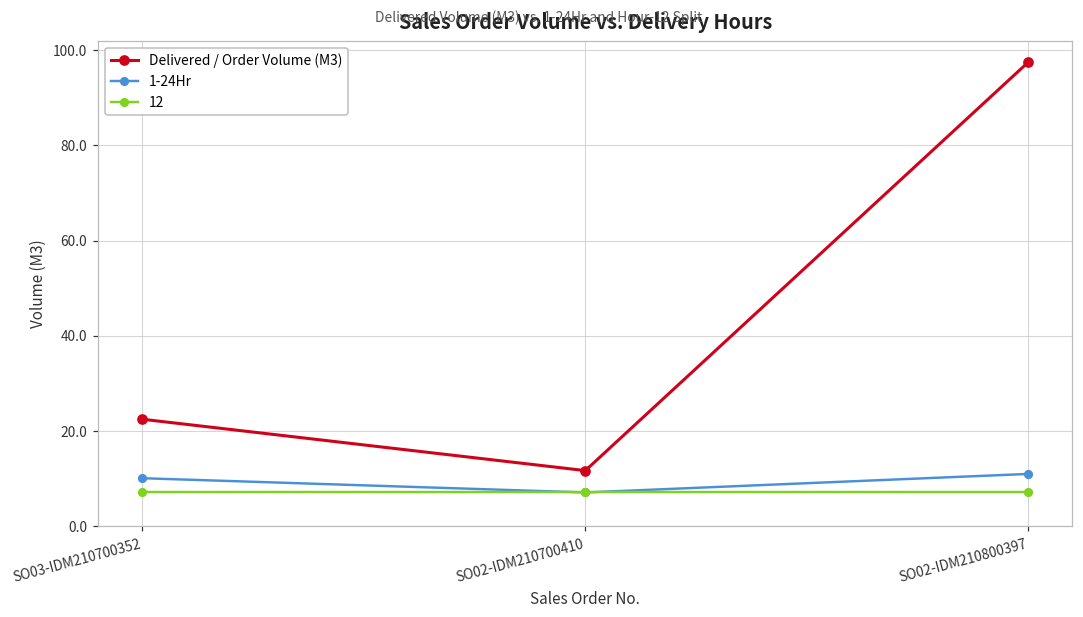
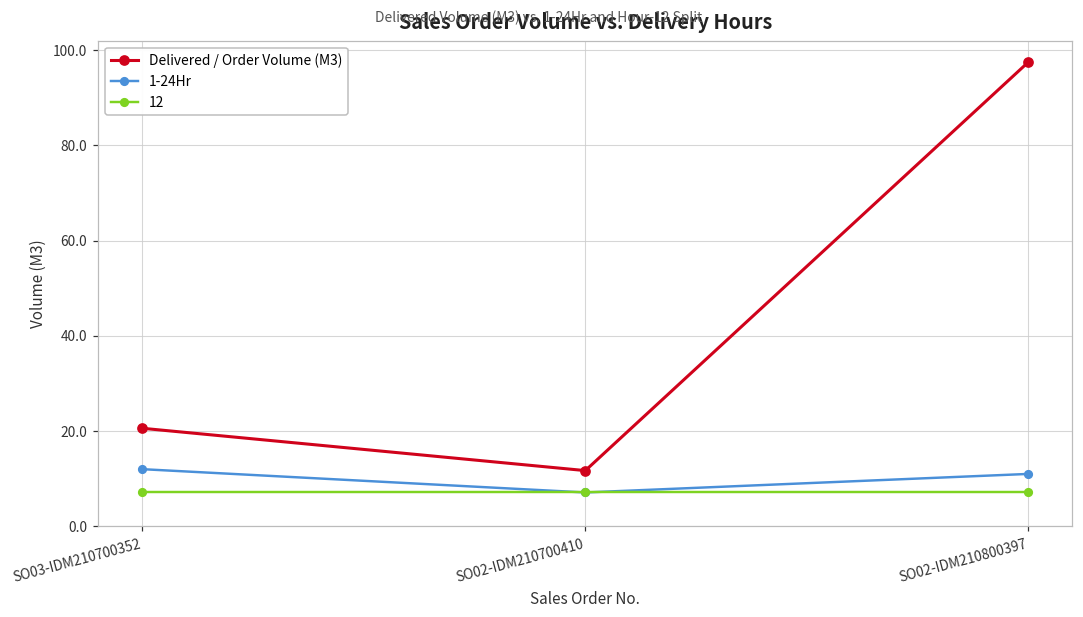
Delivered / Order Volume (M3), SO03-IDM210700352: 22 -> 21
1-24Hr, SO03-IDM210700352: 10 -> 12
